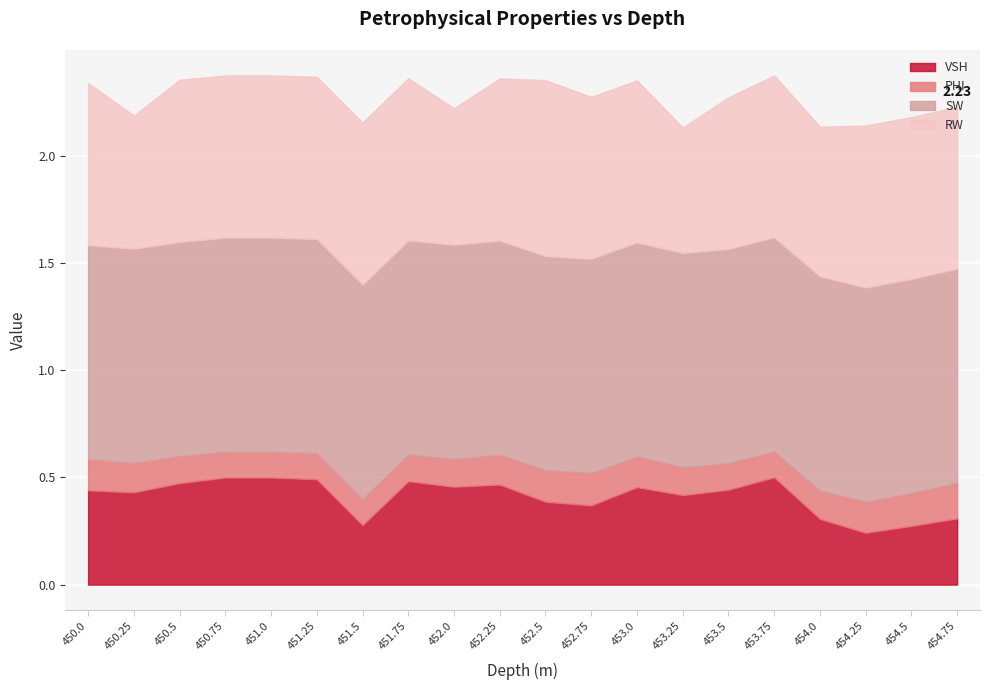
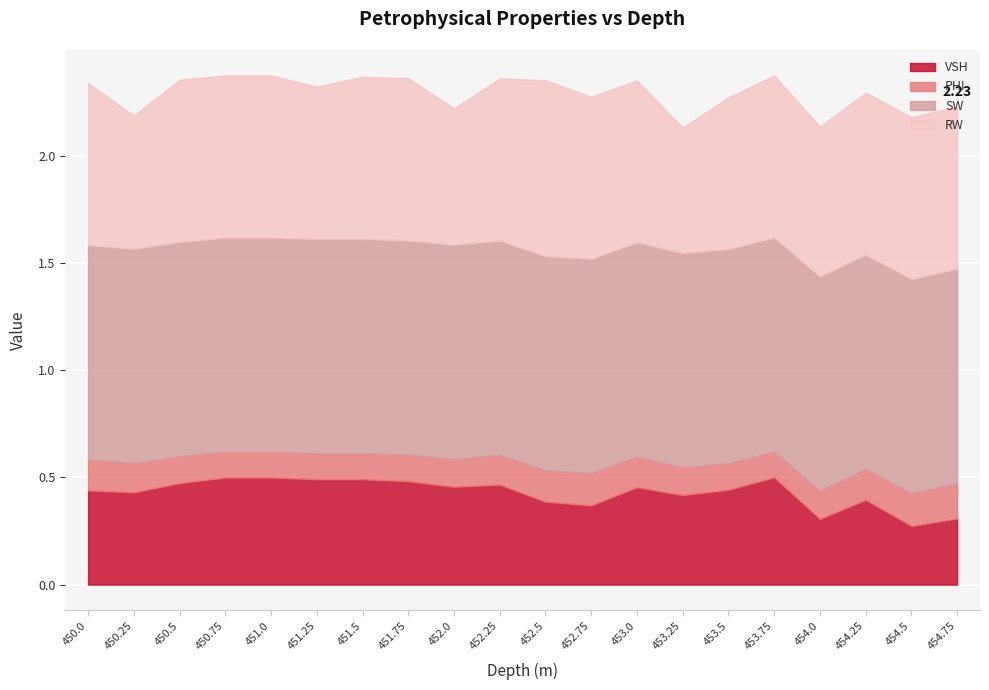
RW, 451.25: 0.76 -> 0.71
VSH, 451.5: 0.28 -> 0.49
VSH, 454.25: 0.24 -> 0.40
